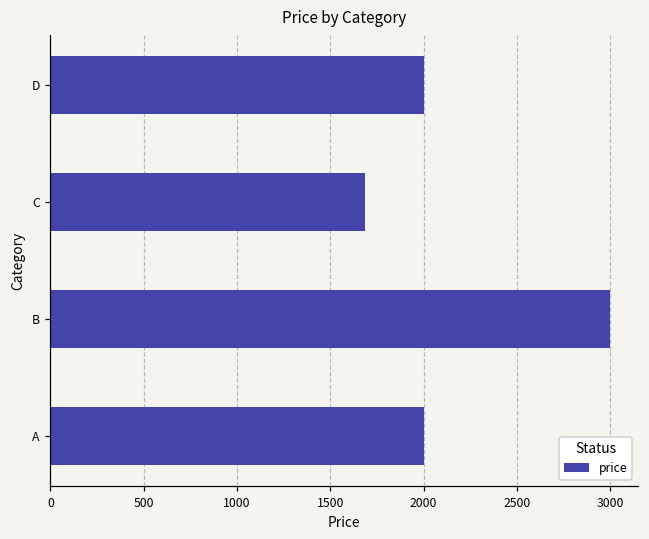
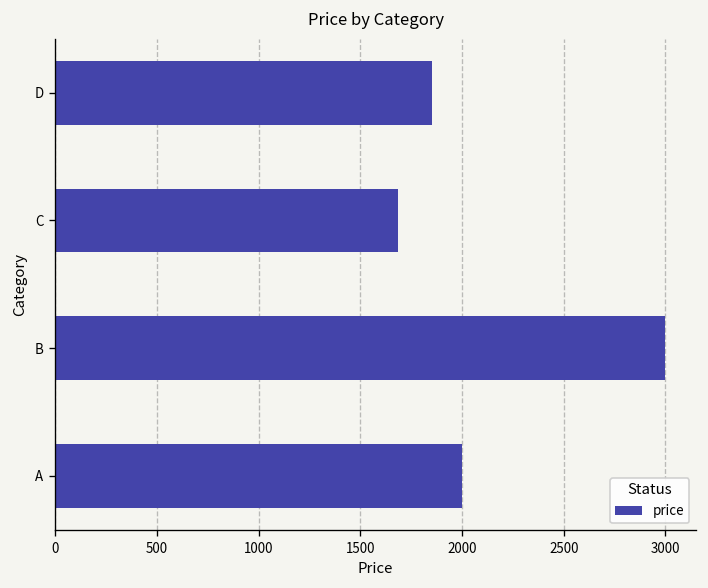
D: 2000 -> 1850
